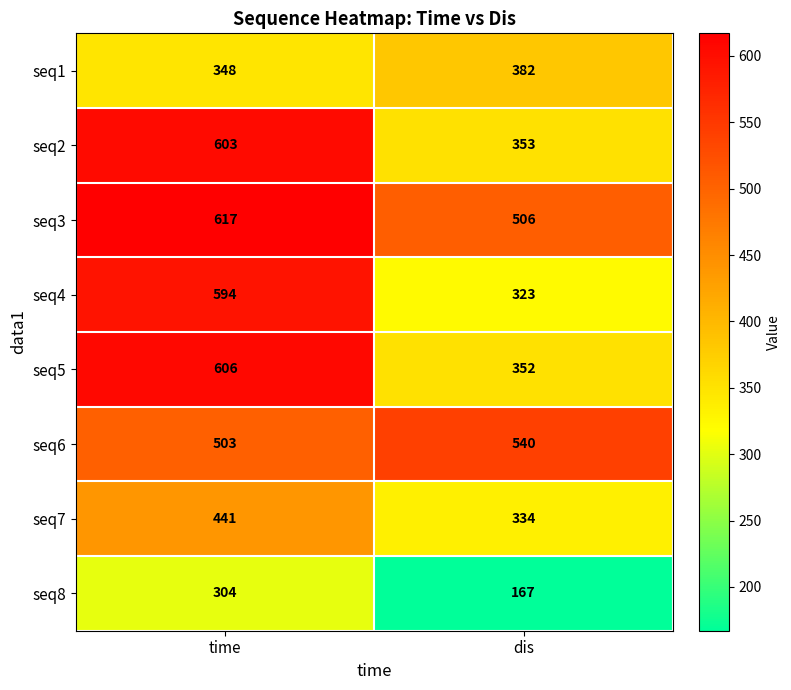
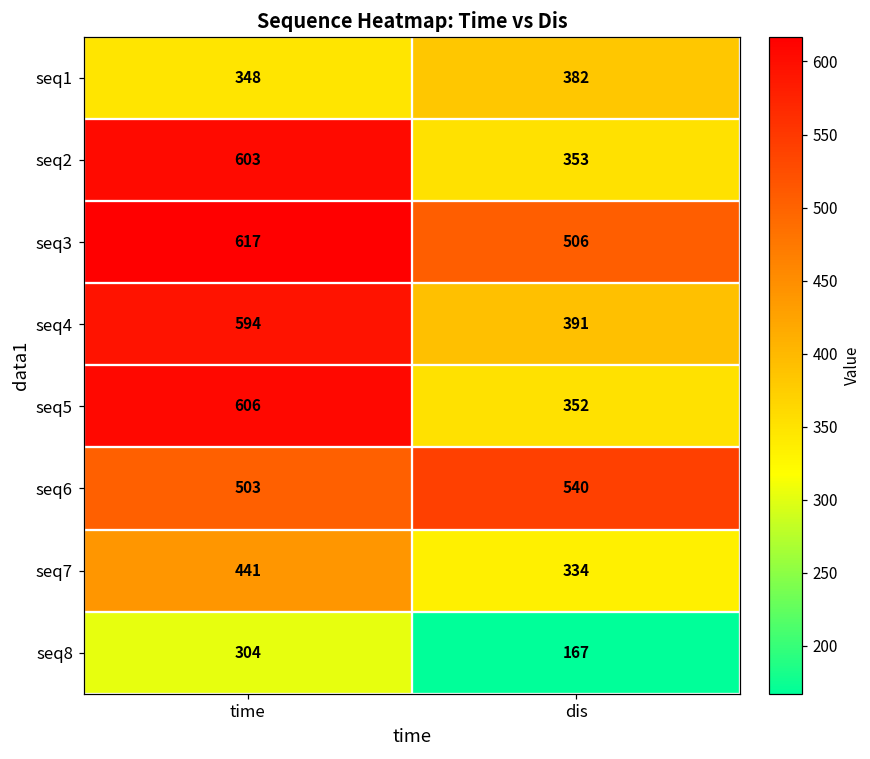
seq4, dis: 323 -> 391
